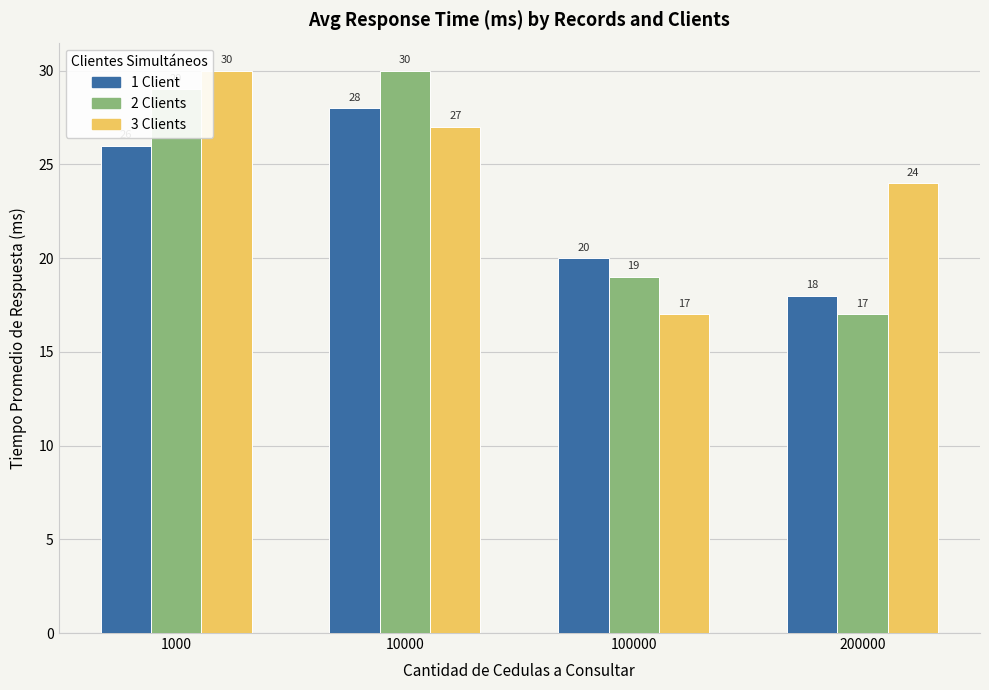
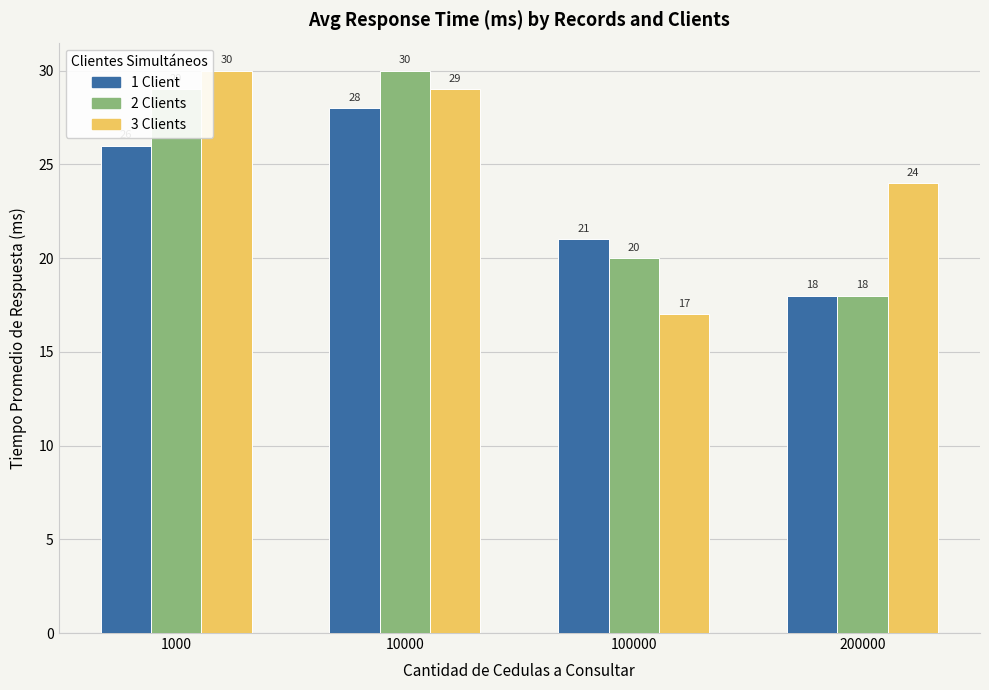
3 Clients, 10000: 27 -> 29
1 Client, 100000: 20 -> 21
2 Clients, 100000: 19 -> 20
2 Clients, 200000: 17 -> 18
